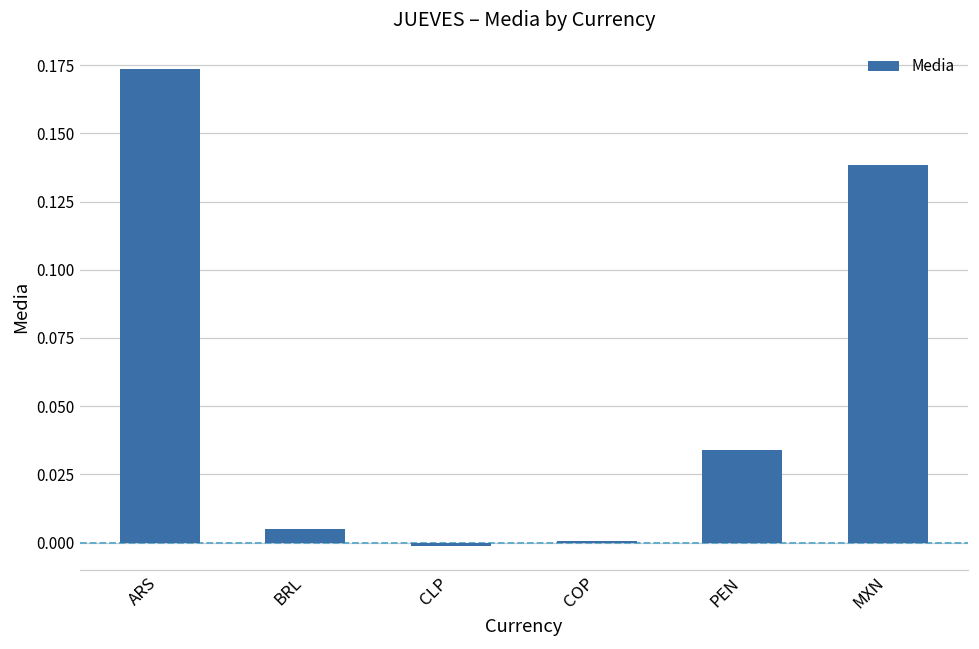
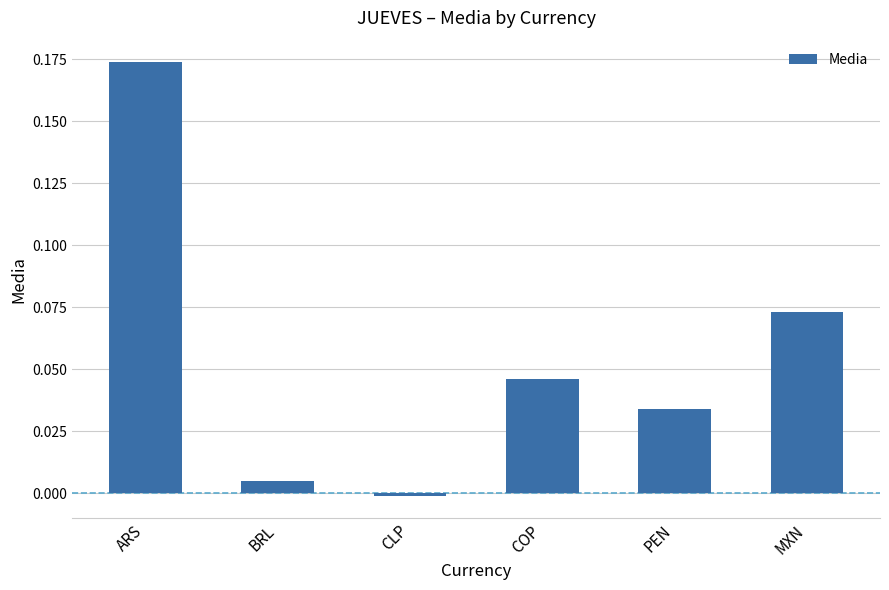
COP: 0.000 -> 0.046
MXN: 0.138 -> 0.073
